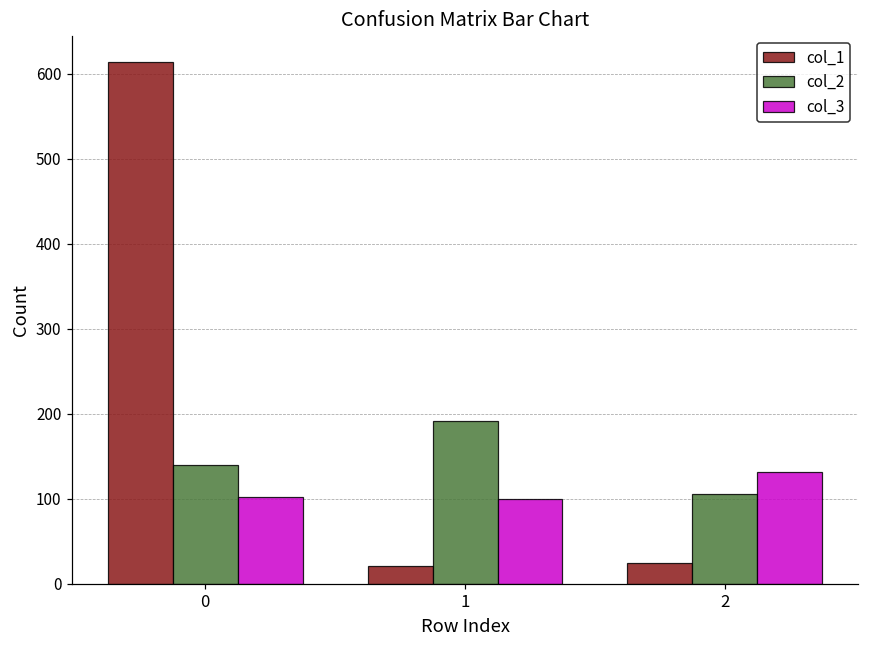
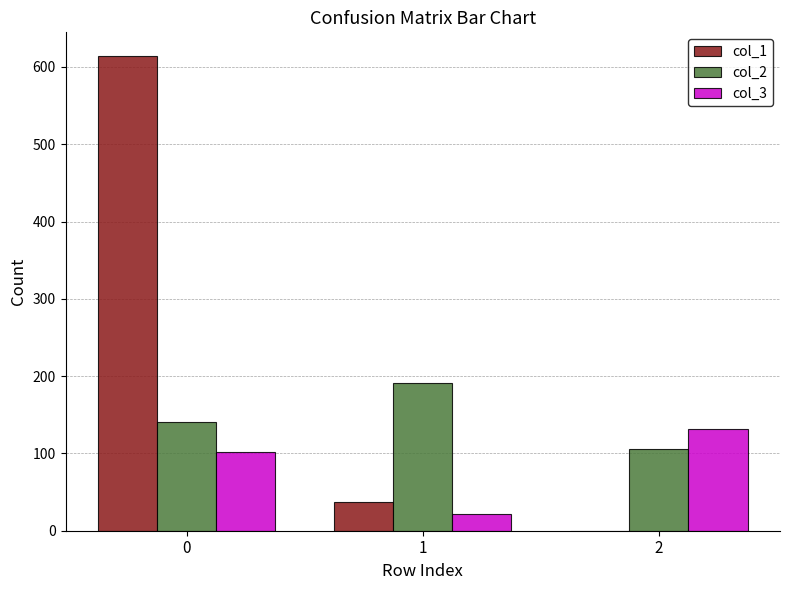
col_1, 1: 20 -> 40
col_3, 1: 100 -> 20
col_1, 2: 20 -> 0
